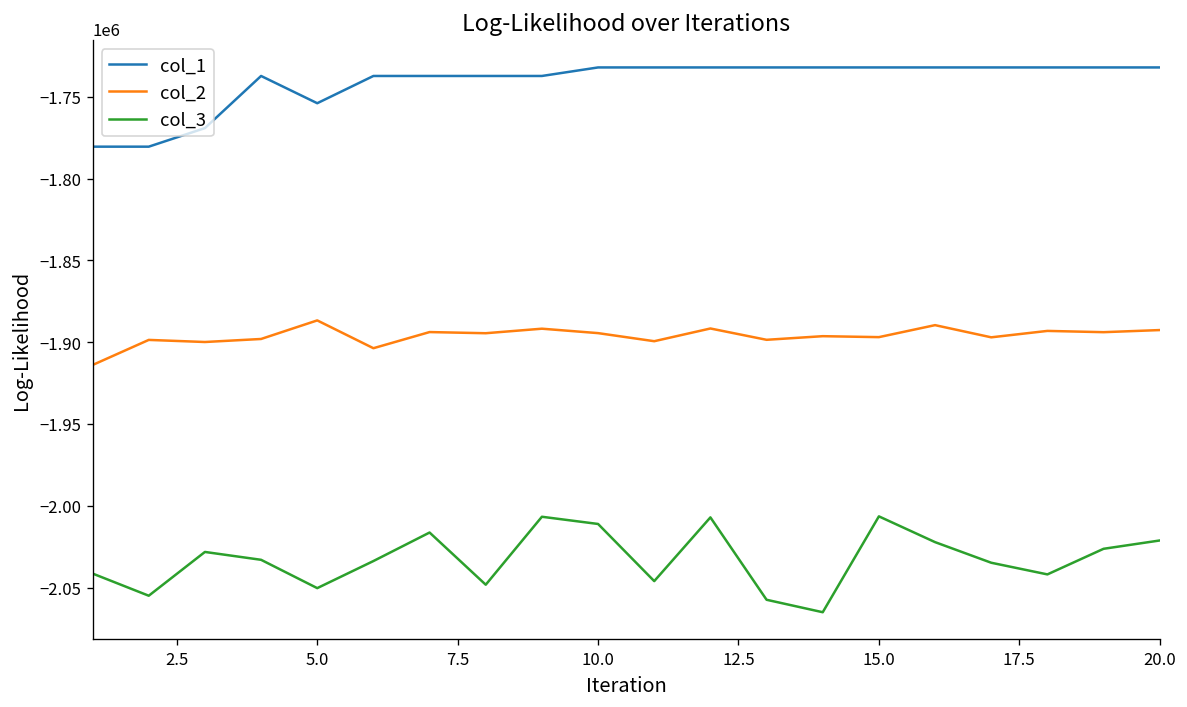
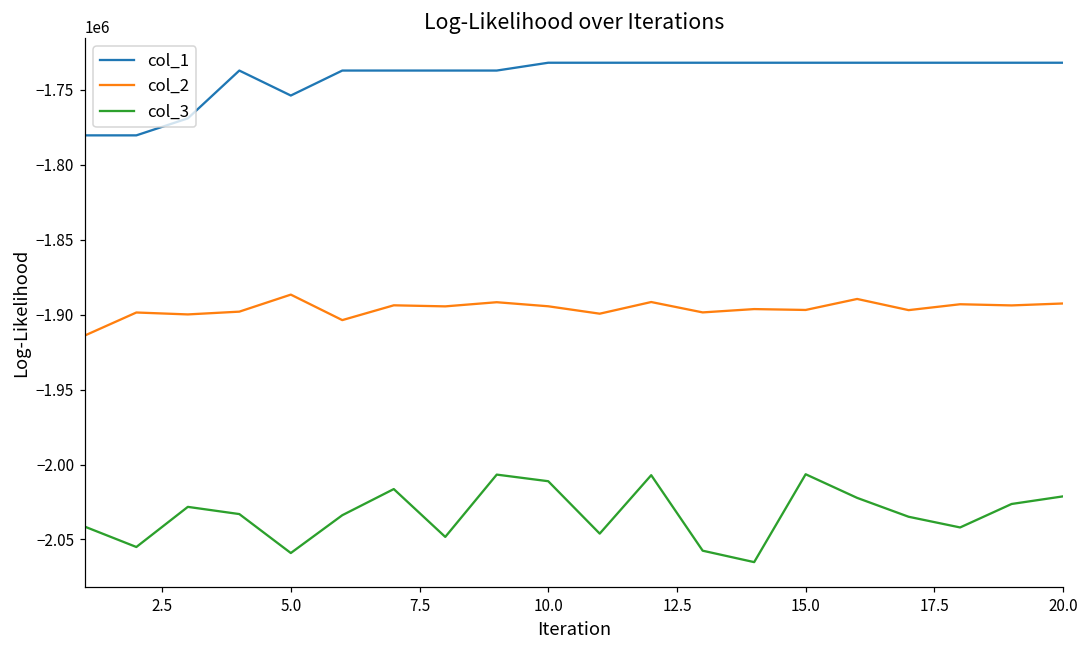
col_3, 5.0: -2050000 -> -2059000
